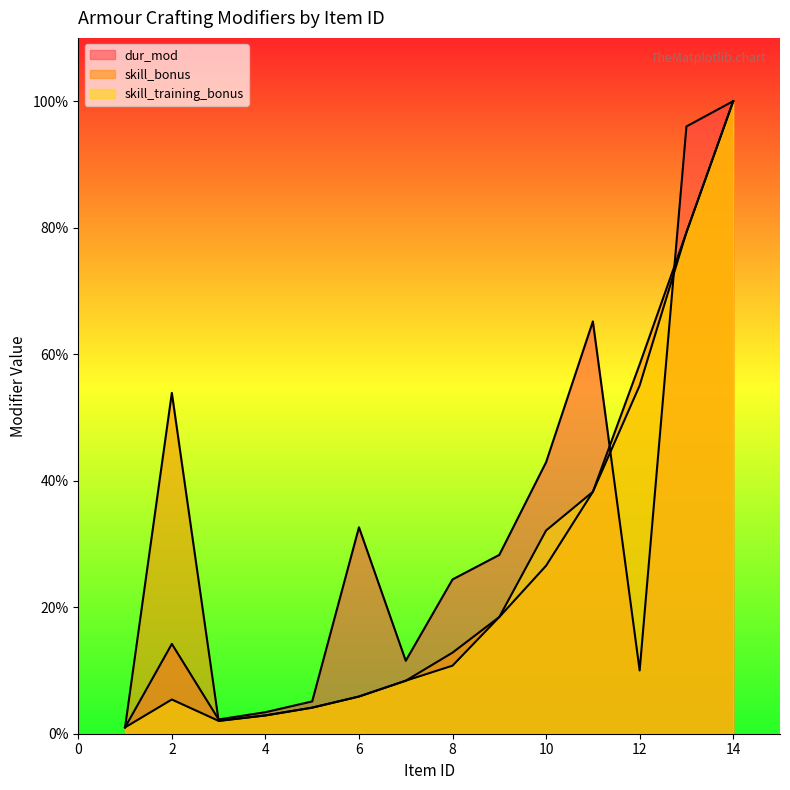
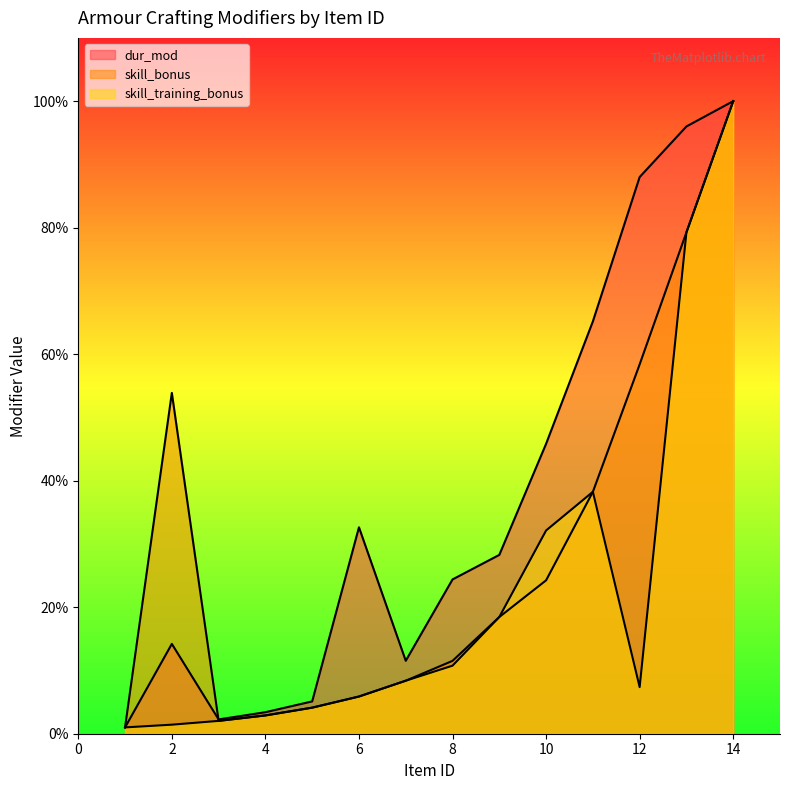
skill_training_bonus, 2: 5% -> 1%
skill_bonus, 8: 13% -> 12%
dur_mod, 10: 43% -> 46%
skill_bonus, 10: 27% -> 24%
dur_mod, 12: 10% -> 88%
skill_training_bonus, 12: 55% -> 7%
